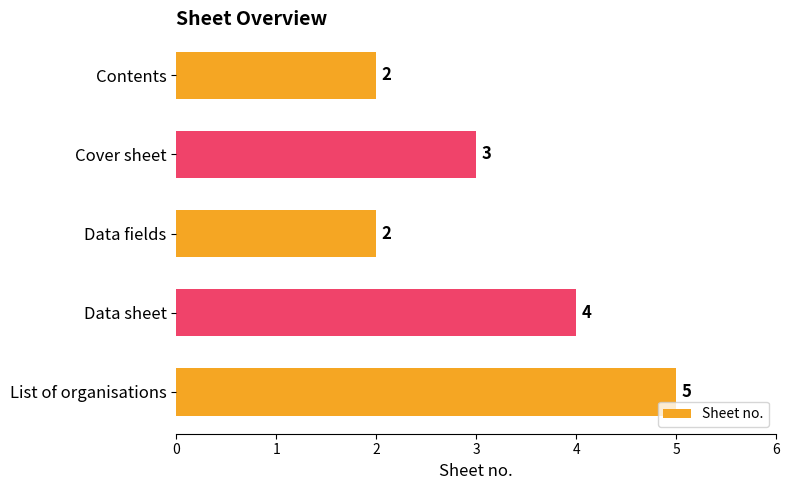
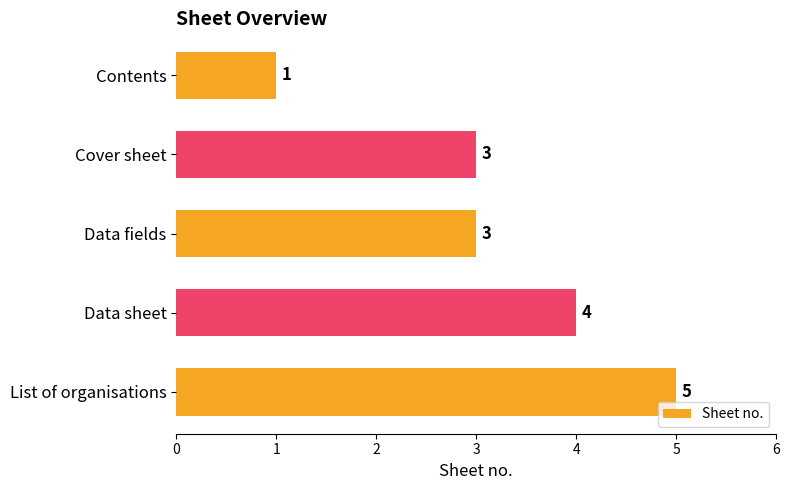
Contents: 2 -> 1
Data fields: 2 -> 3
